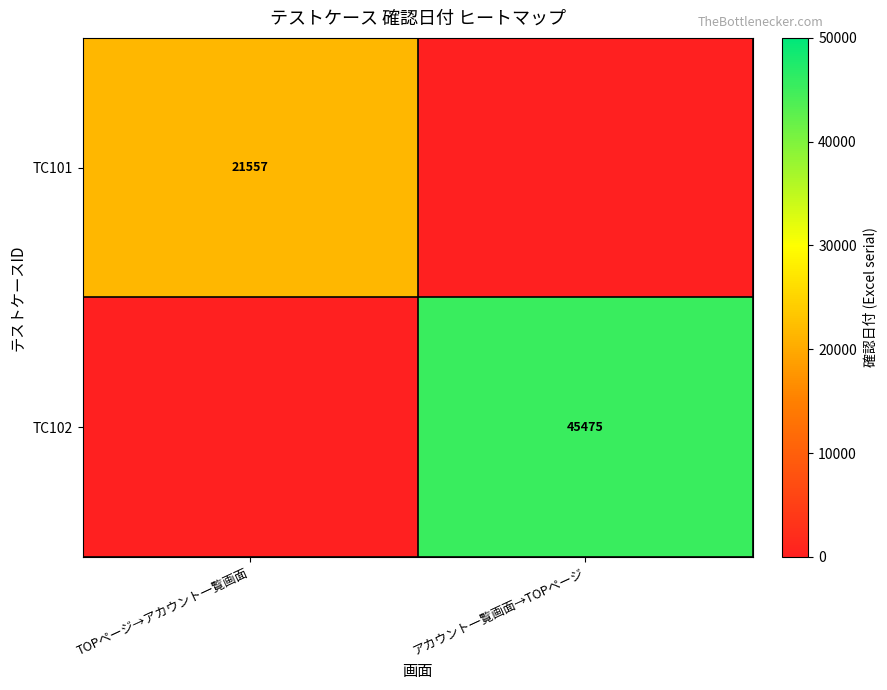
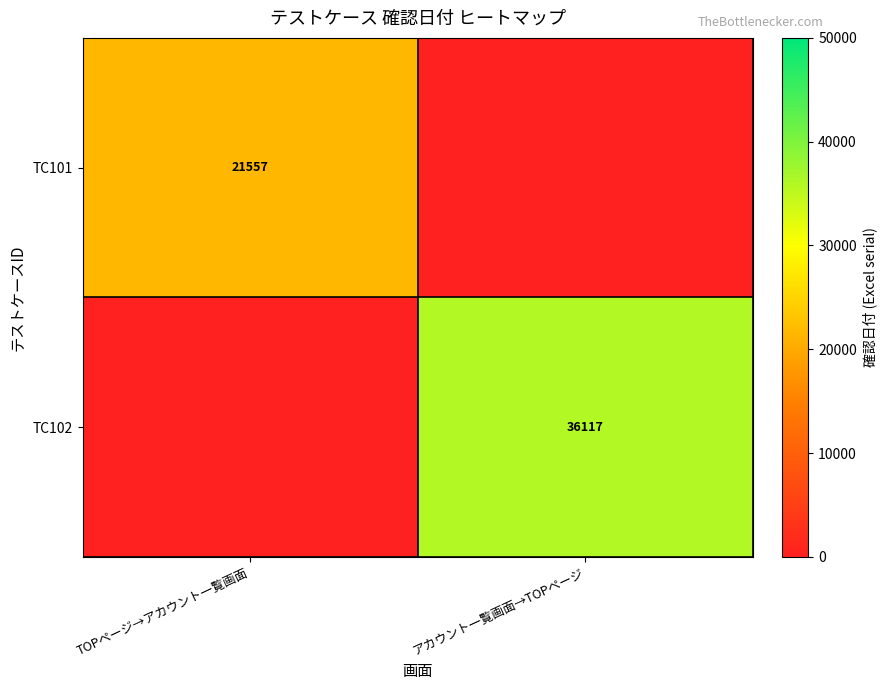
TC102, アカウント一覧画面→TOPページ: 45475 -> 36117
